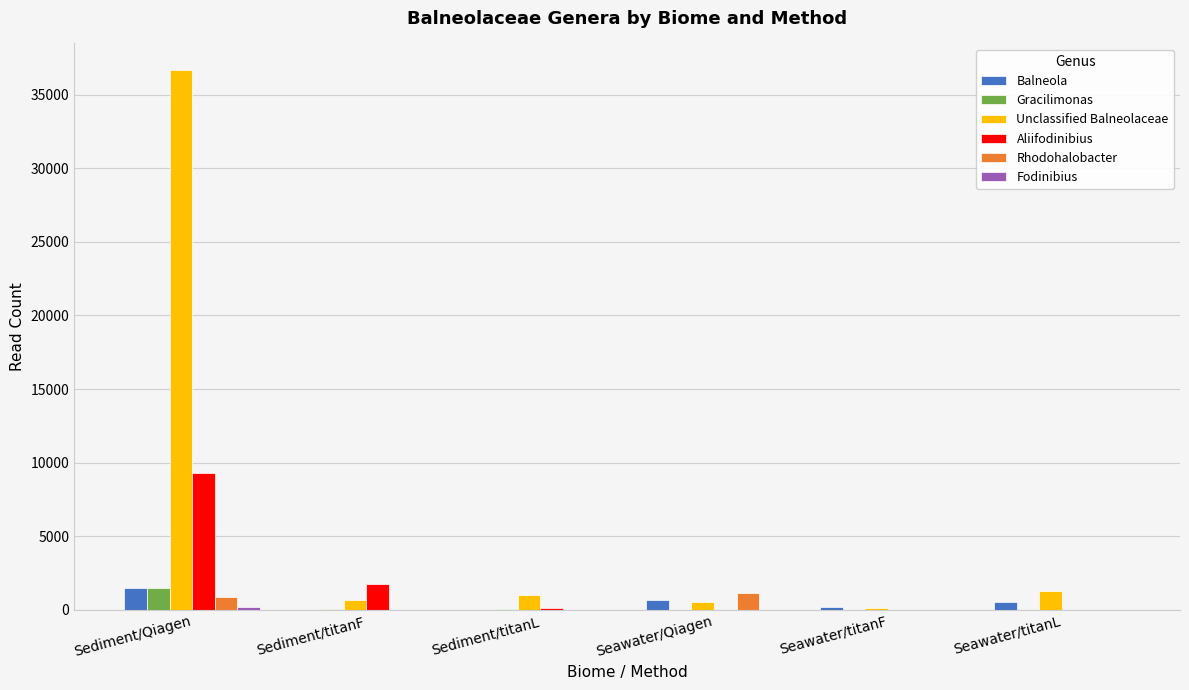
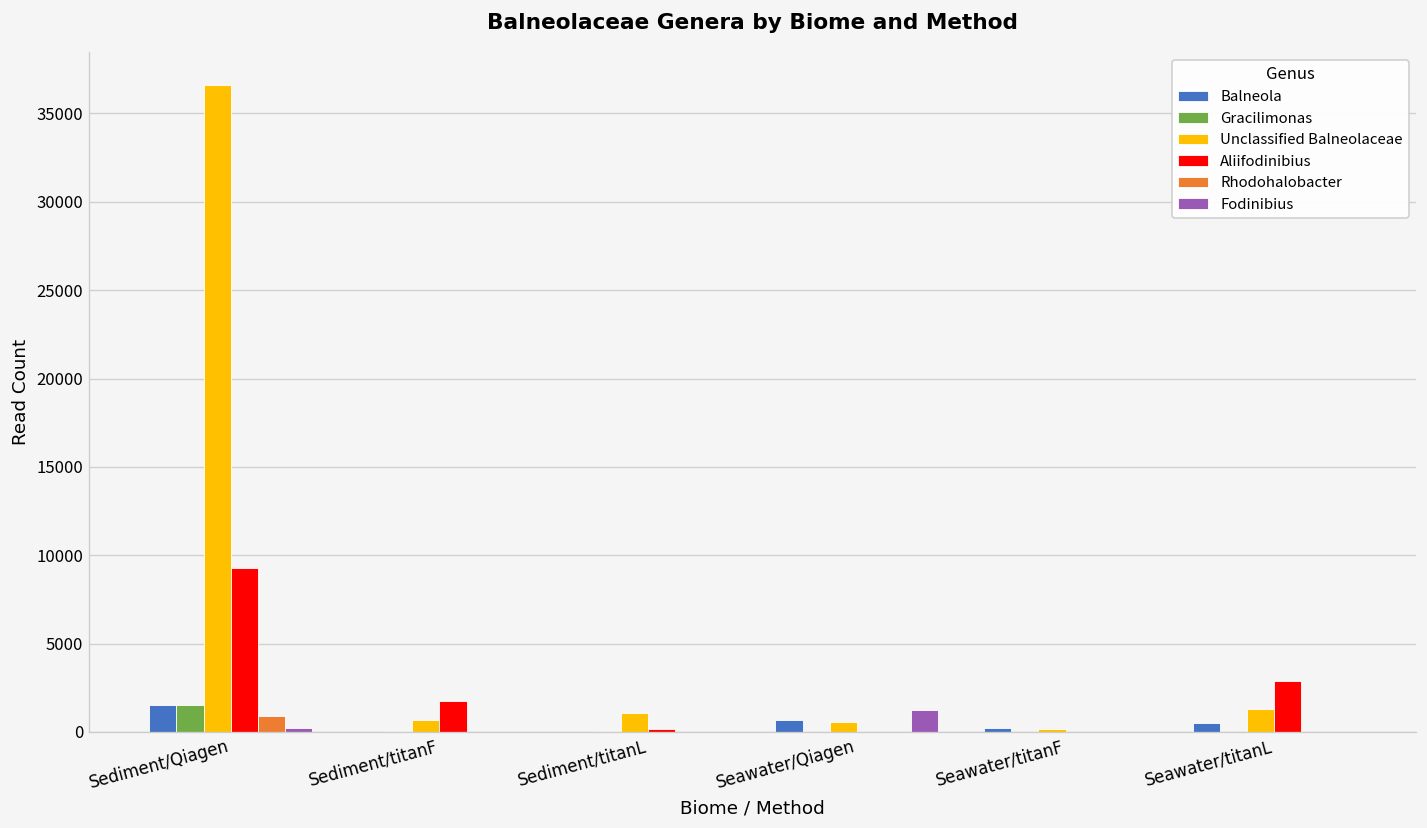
Rhodohalobacter, Seawater/Qiagen: 1100 -> 0
Fodinibius, Seawater/Qiagen: 0 -> 1200
Aliifodinibius, Seawater/titanL: 0 -> 2900
